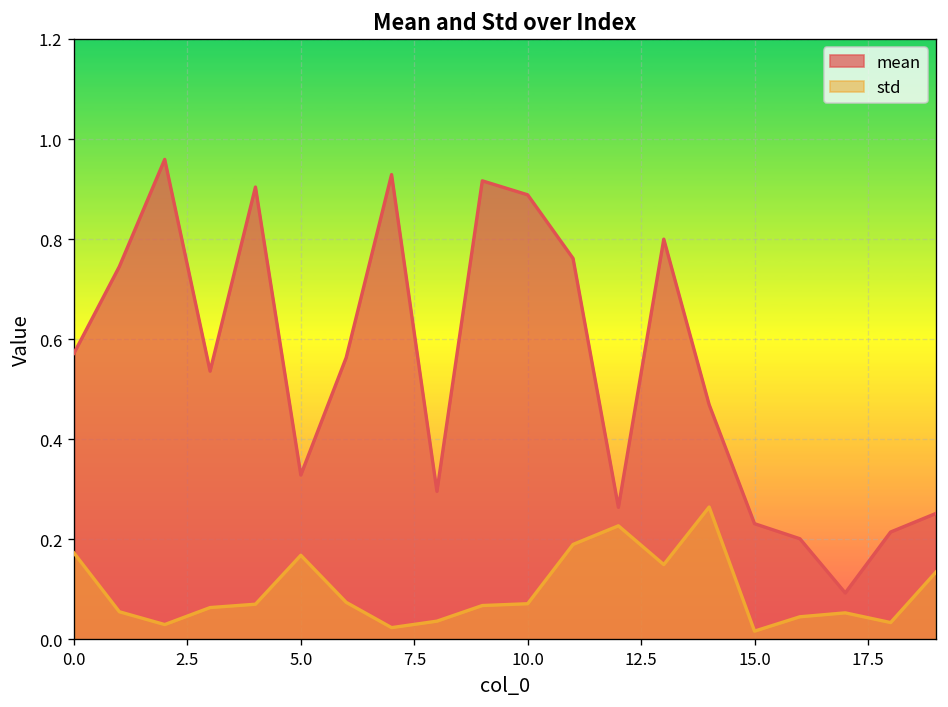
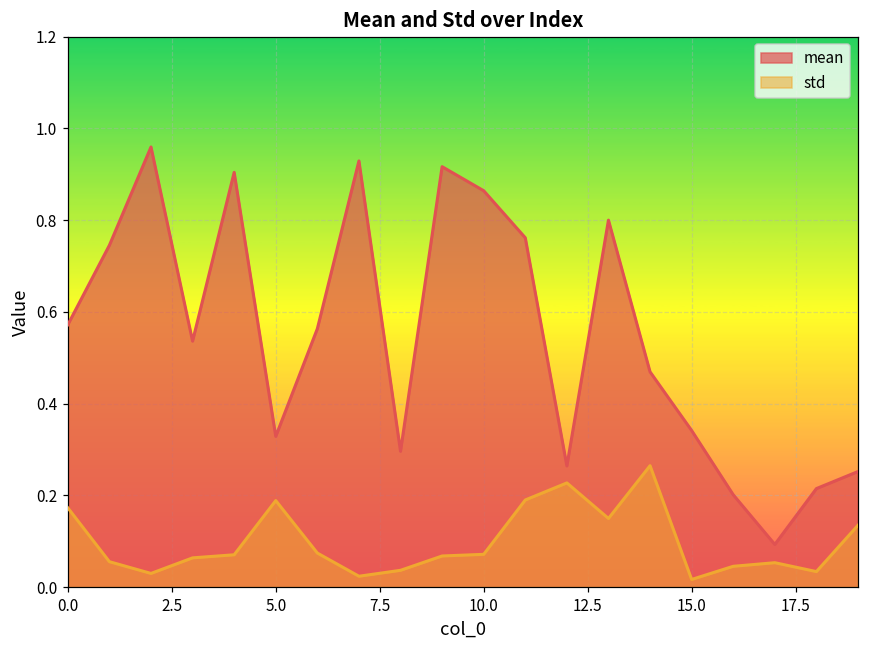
std, 5.0: 0.17 -> 0.19
mean, 10.0: 0.89 -> 0.86
mean, 15.0: 0.23 -> 0.34
